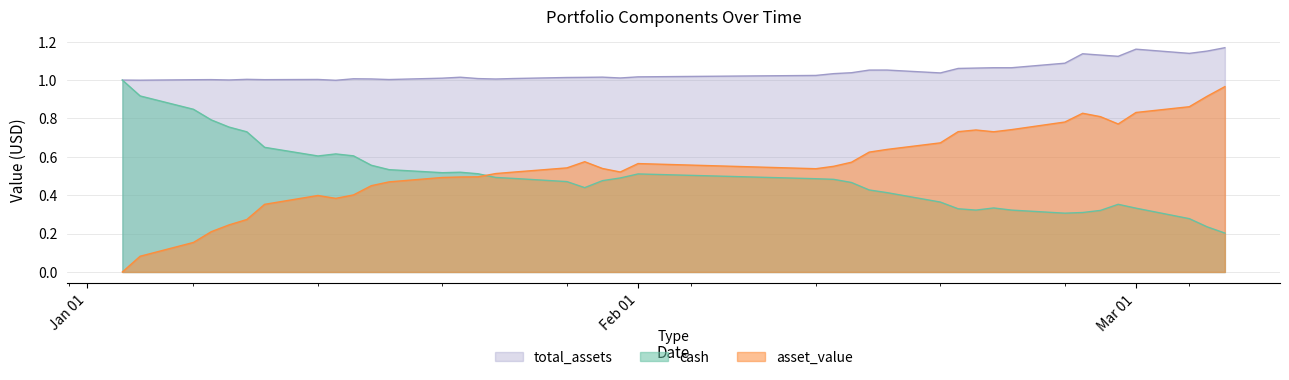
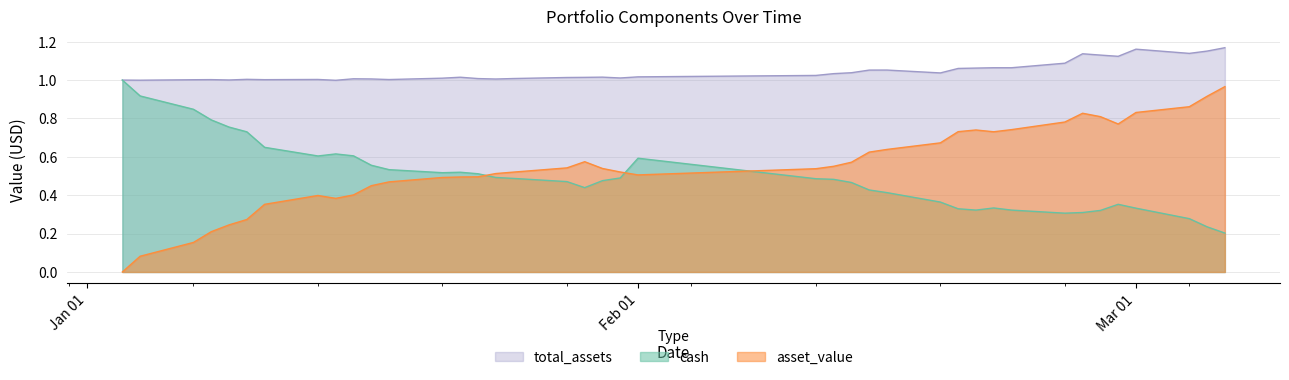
cash, Feb 01: 0.51 -> 0.59
asset_value, Feb 01: 0.56 -> 0.51
